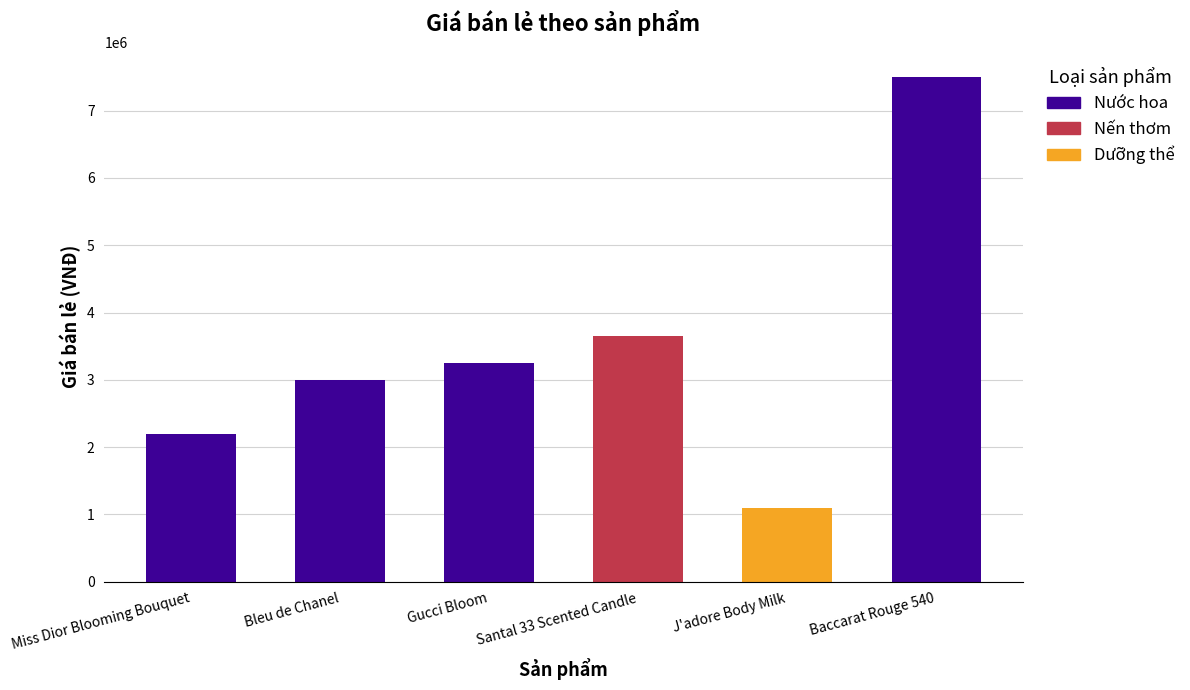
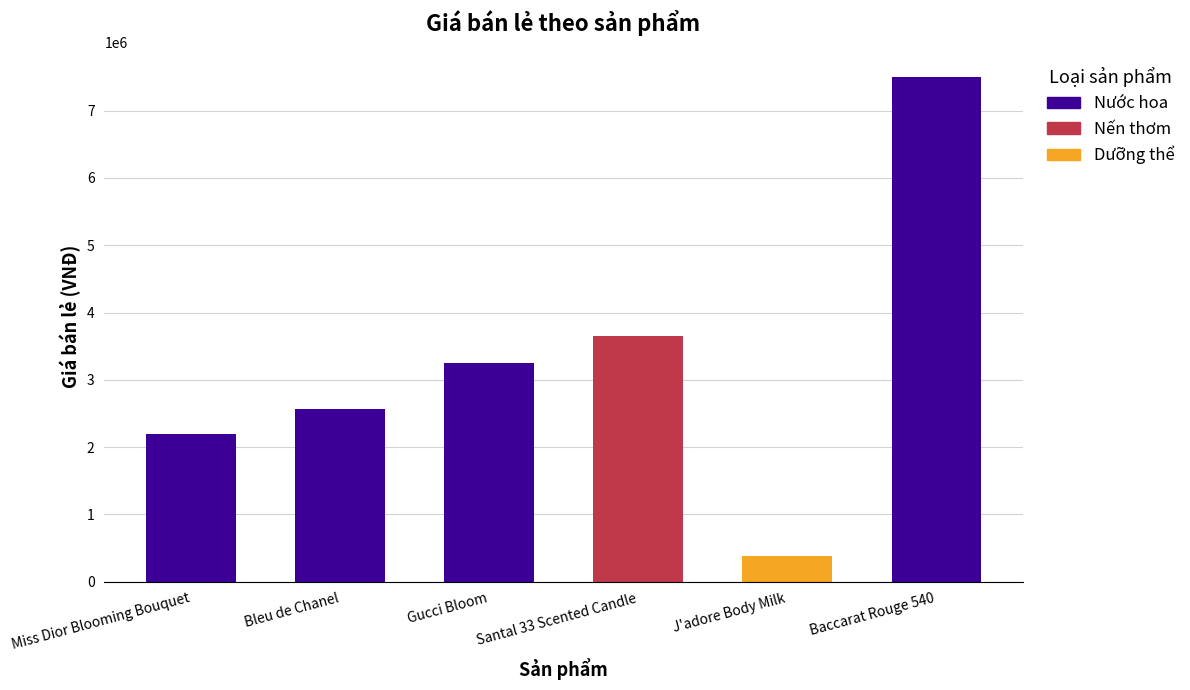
Bleu de Chanel: 3000000 -> 2600000
J'adore Body Milk: 1100000 -> 400000
